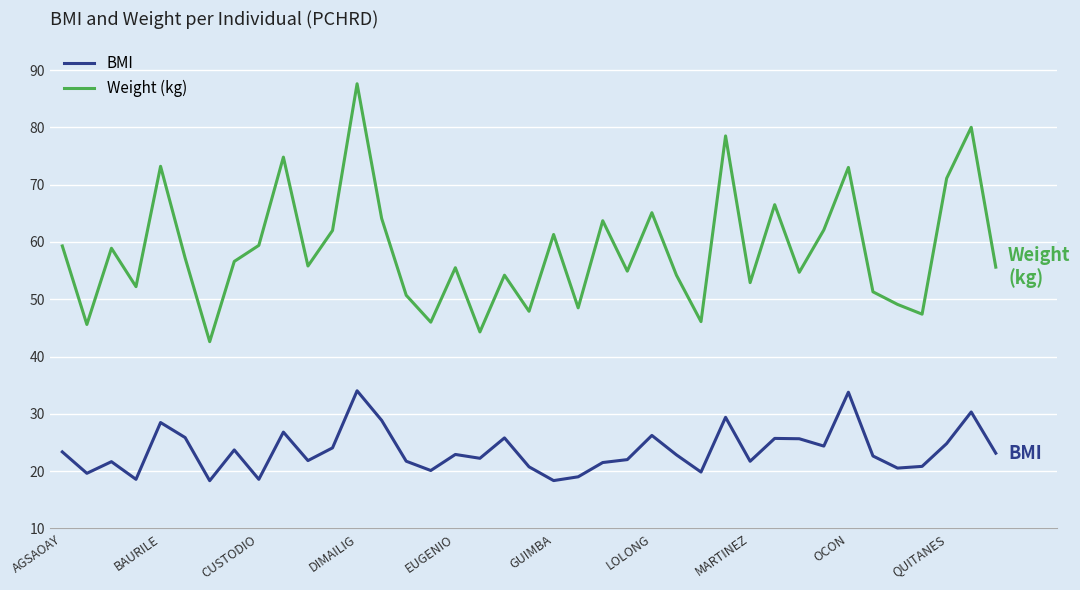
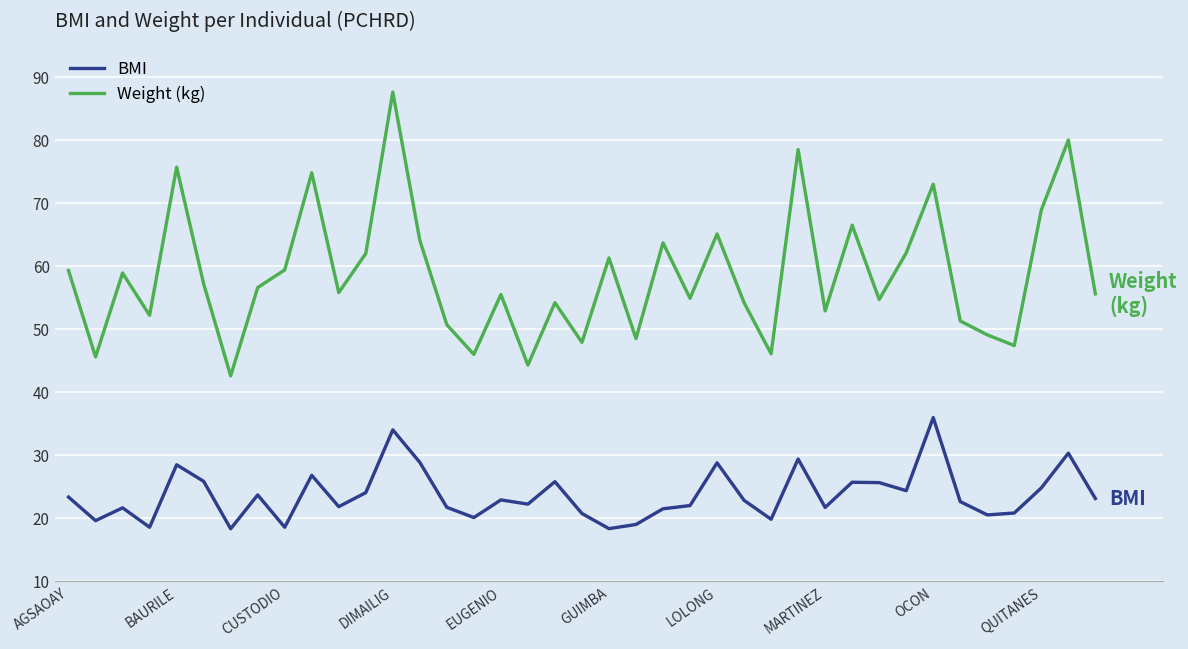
Weight (kg), BAURILE: 73 -> 76
BMI, LOLONG: 26 -> 29
BMI, OCON: 34 -> 36
Weight (kg), QUITANES: 71 -> 69
